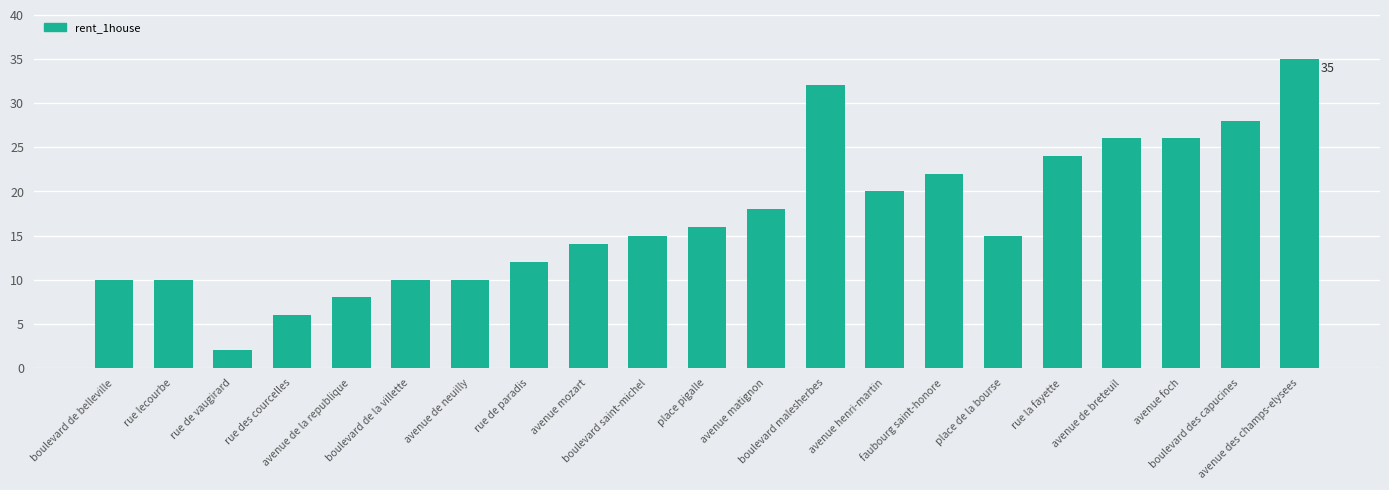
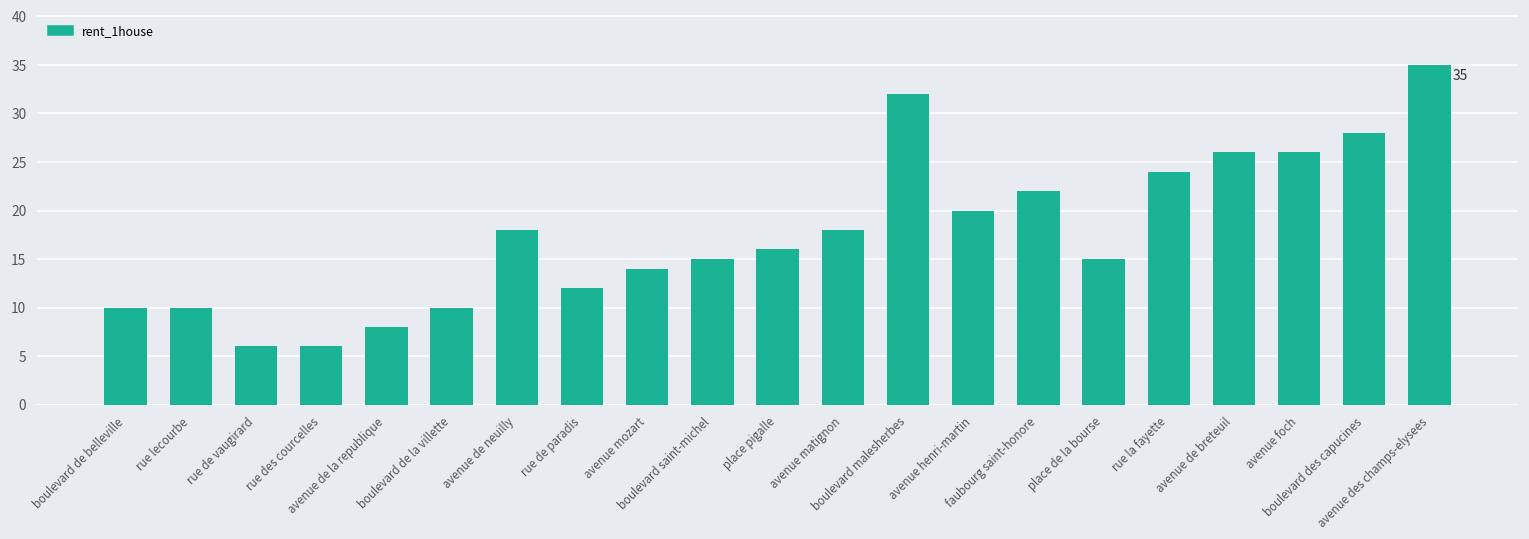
rue de vaugirard: 2 -> 6
avenue de neuilly: 10 -> 18
